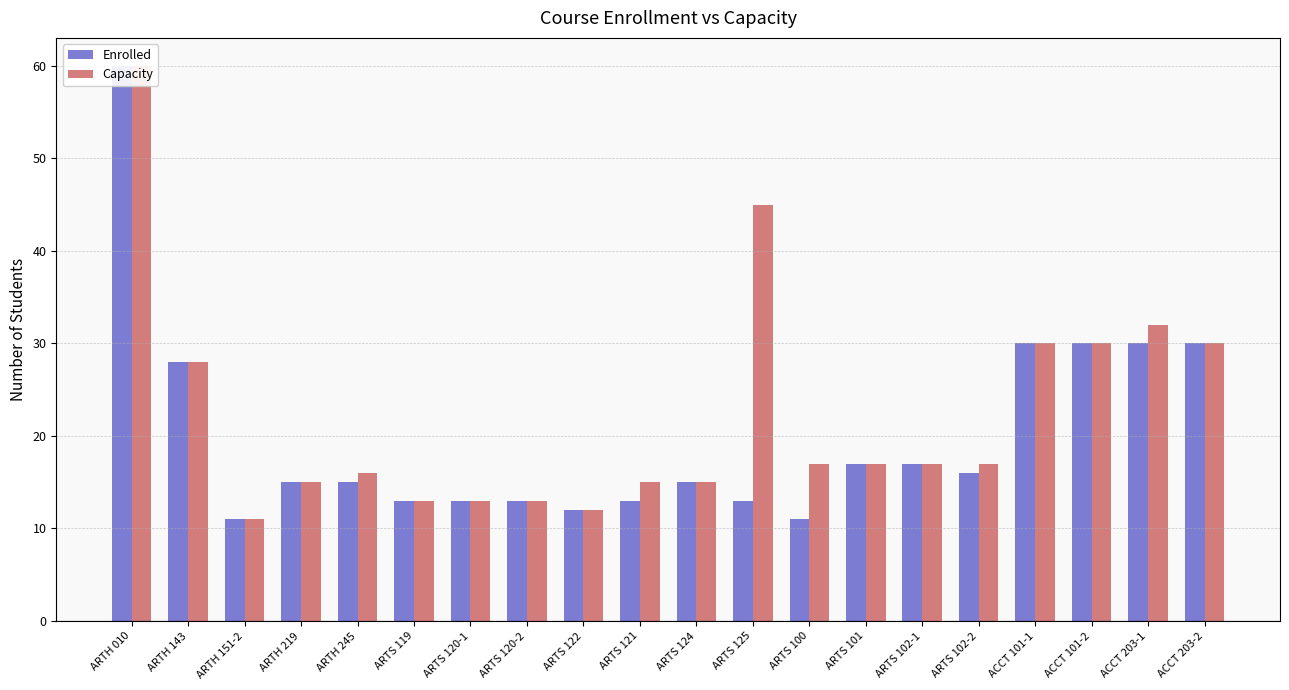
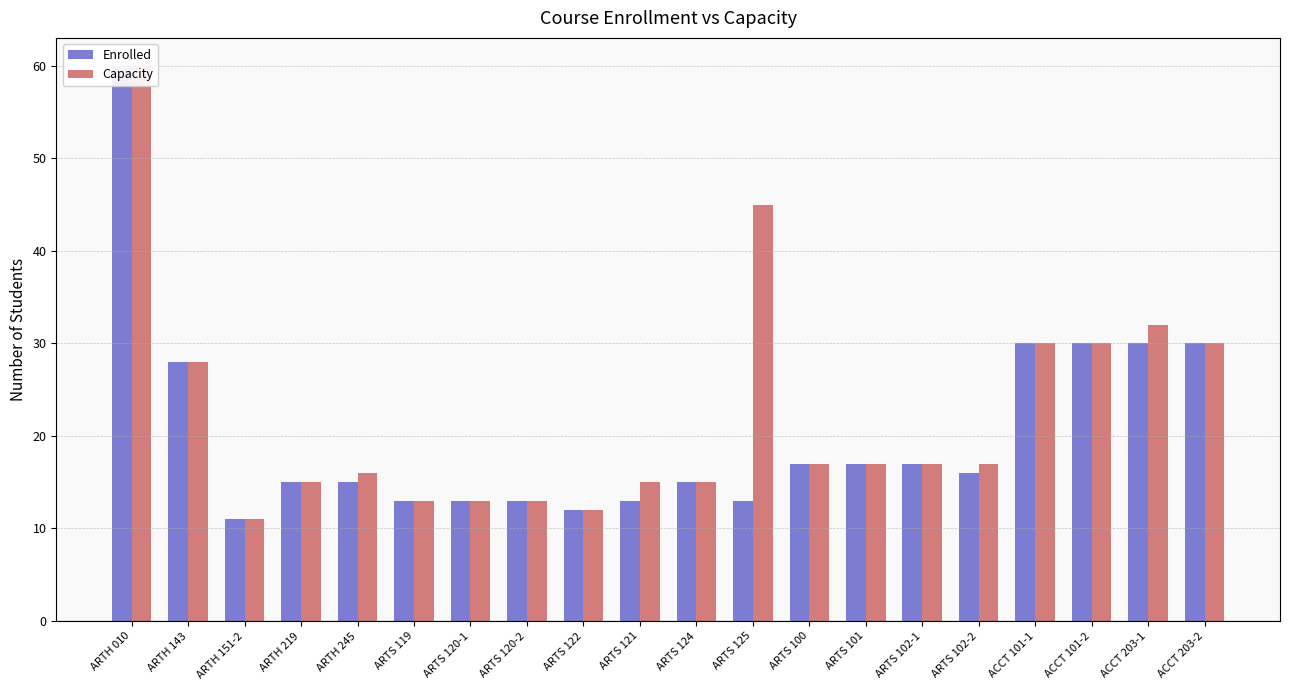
Enrolled, ARTS 100: 11 -> 17
